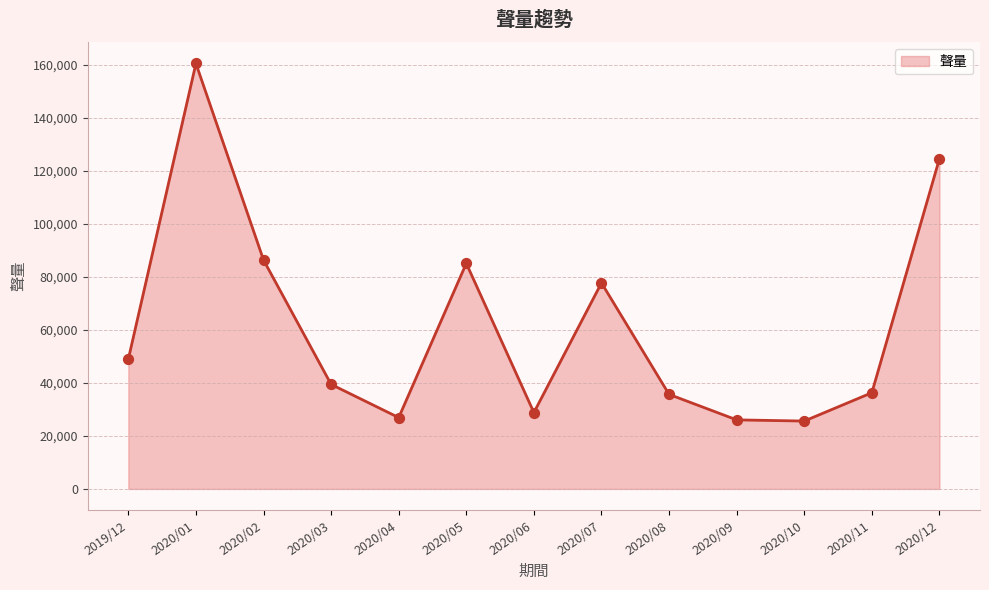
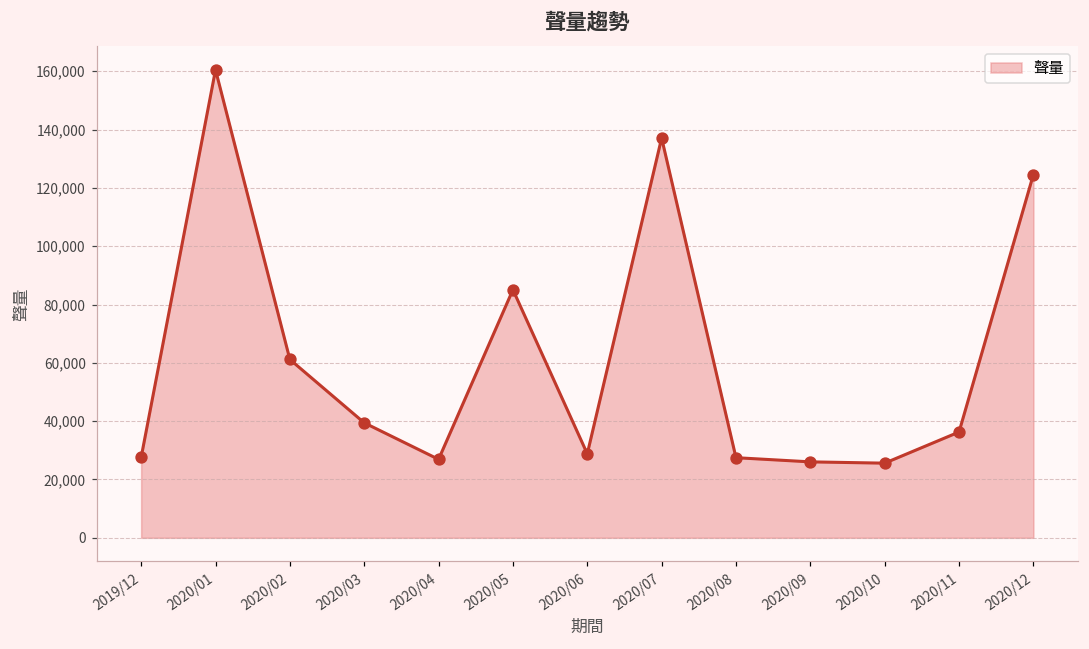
2019/12: 49,000 -> 28,000
2020/02: 86,000 -> 61,000
2020/07: 78,000 -> 137,000
2020/08: 36,000 -> 27,000
